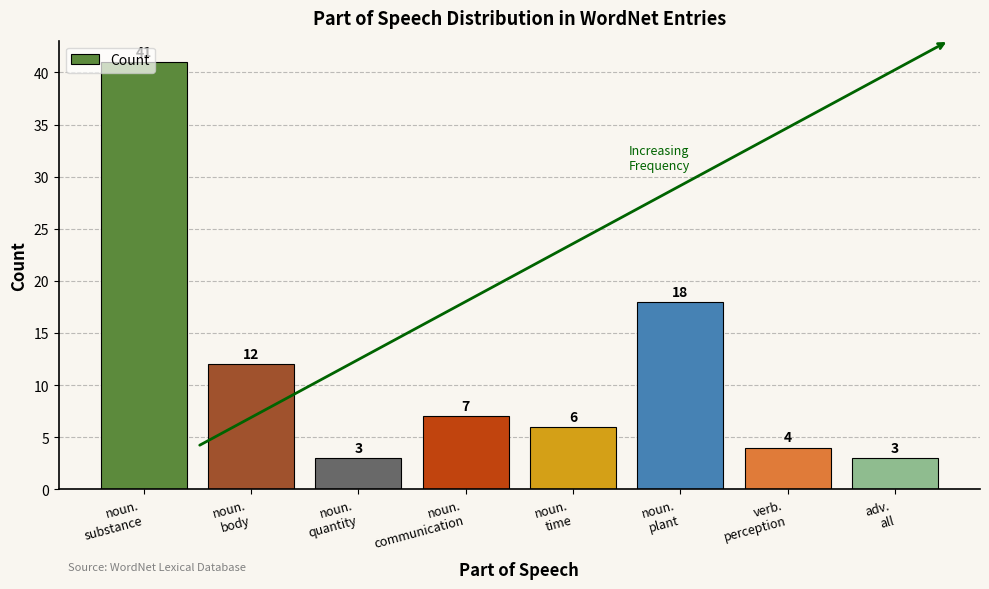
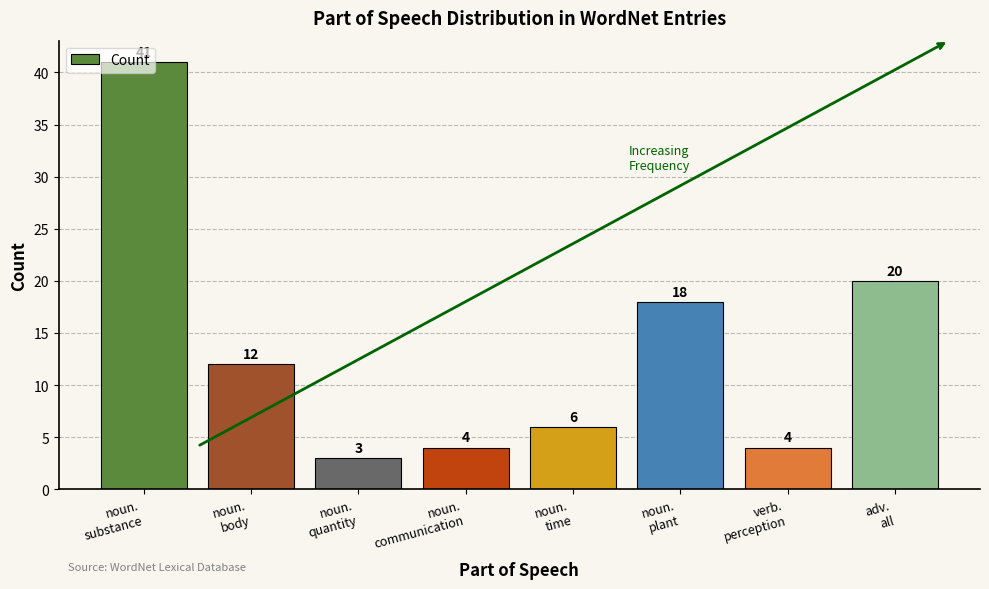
noun. communication: 7 -> 4
adv. all: 3 -> 20
